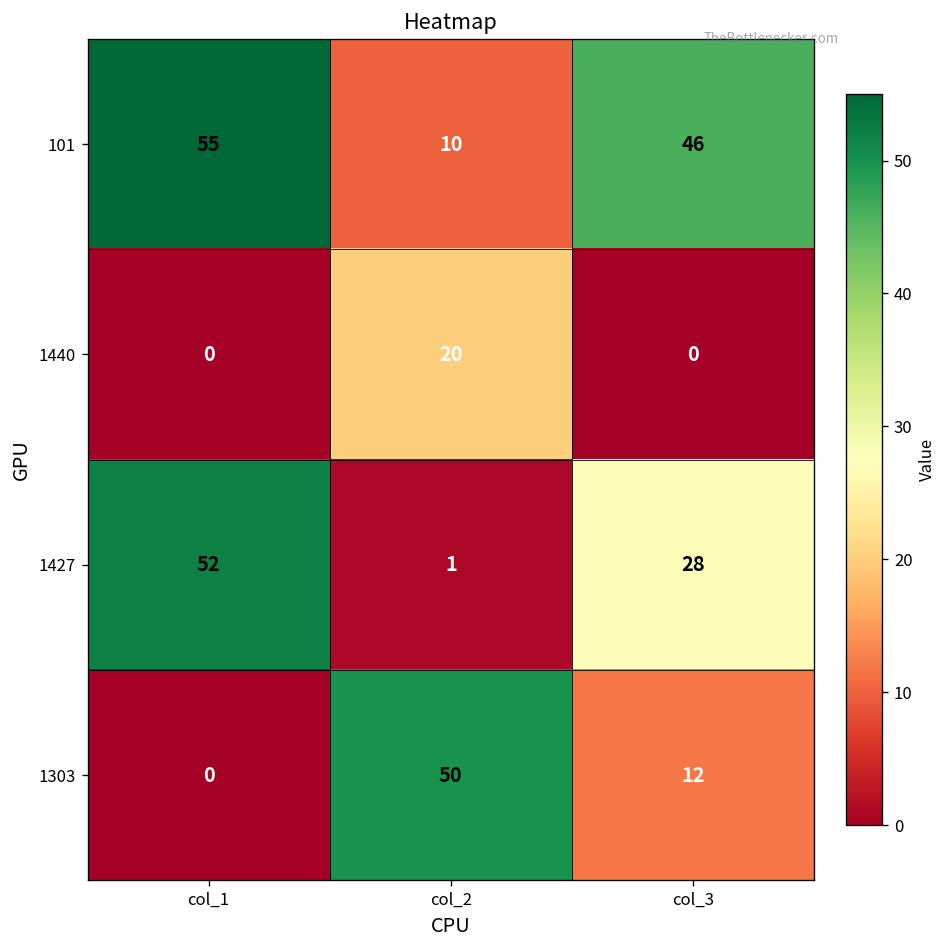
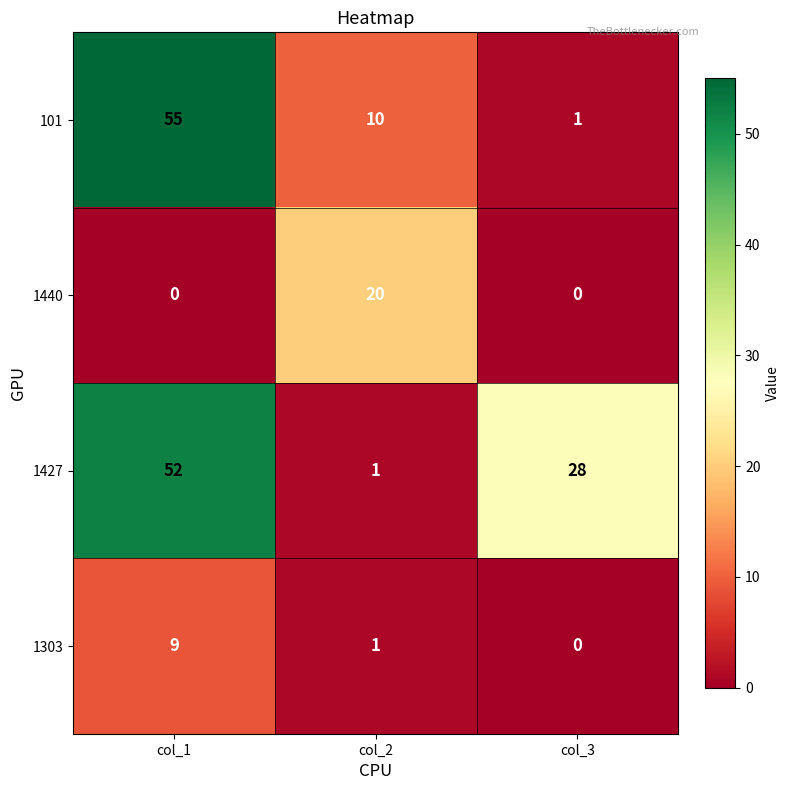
101, col_3: 46 -> 1
1303, col_1: 0 -> 9
1303, col_2: 50 -> 1
1303, col_3: 12 -> 0
